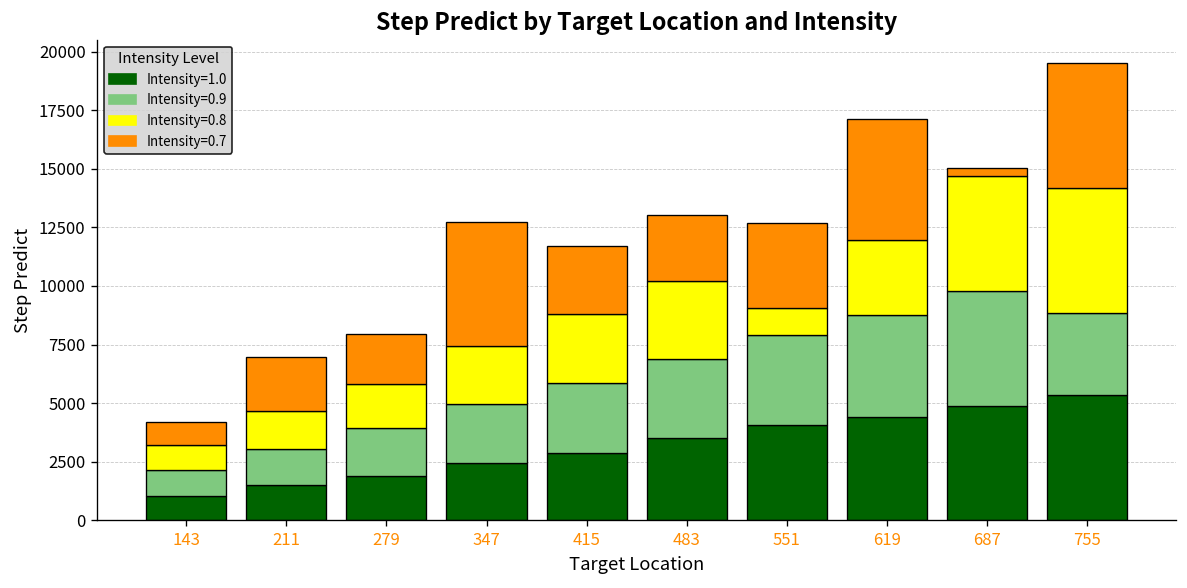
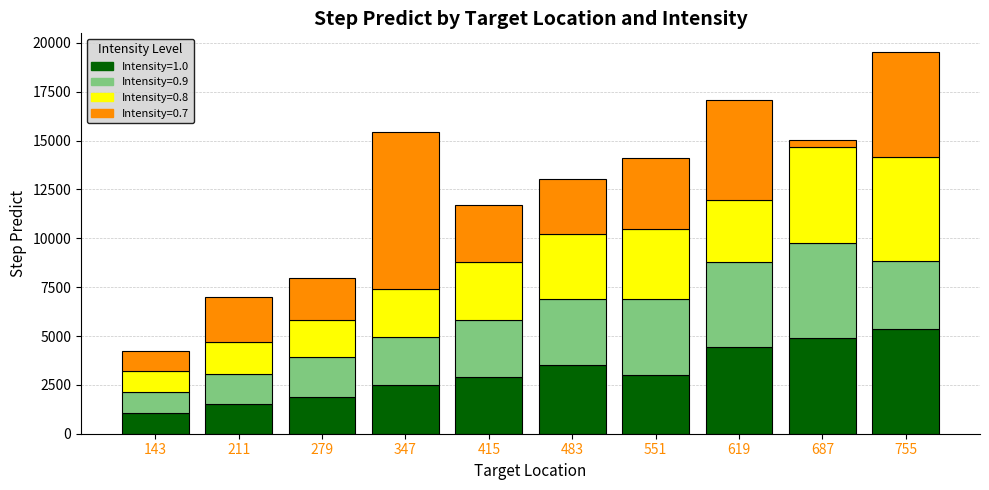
Intensity=0.7, 347: 5300 -> 8000
Intensity=1.0, 551: 4100 -> 3000
Intensity=0.8, 551: 1200 -> 3600
